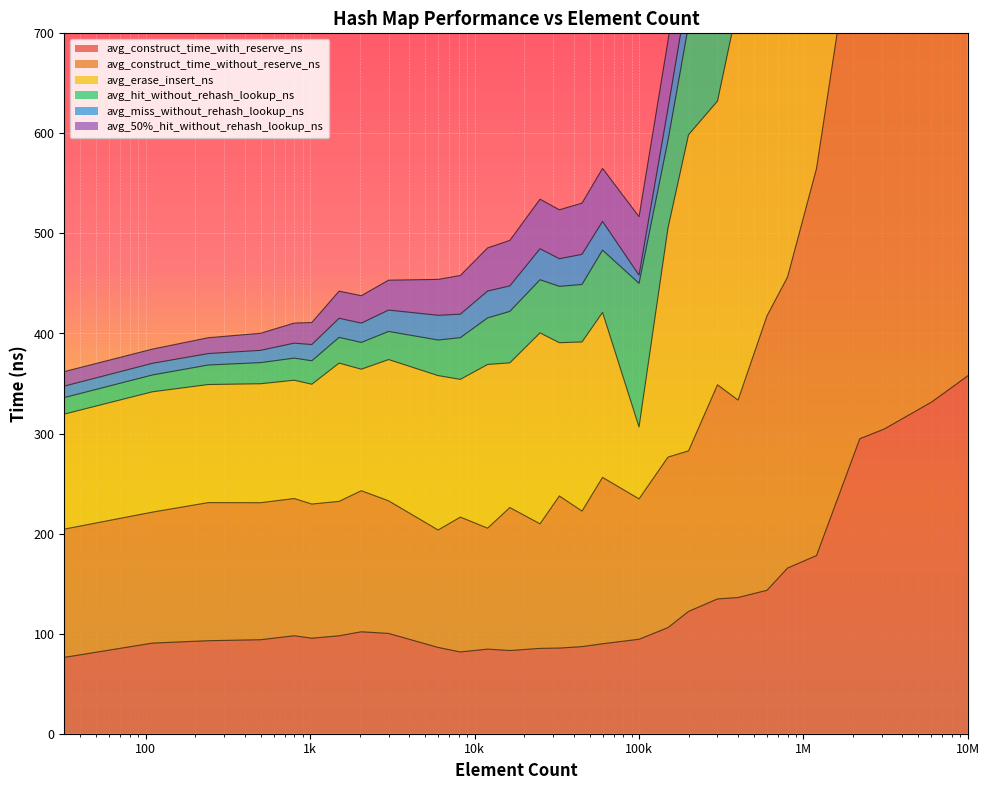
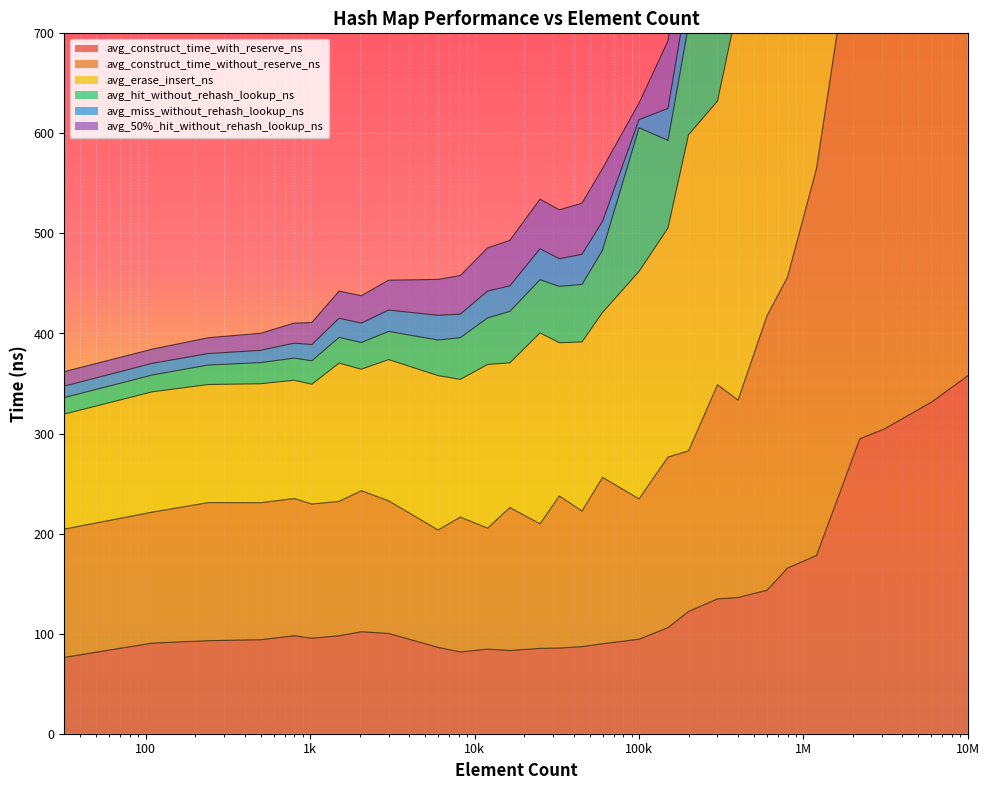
avg_erase_insert_ns, 100k: 72 -> 227
avg_50%_hit_without_rehash_lookup_ns, 100k: 58 -> 17
